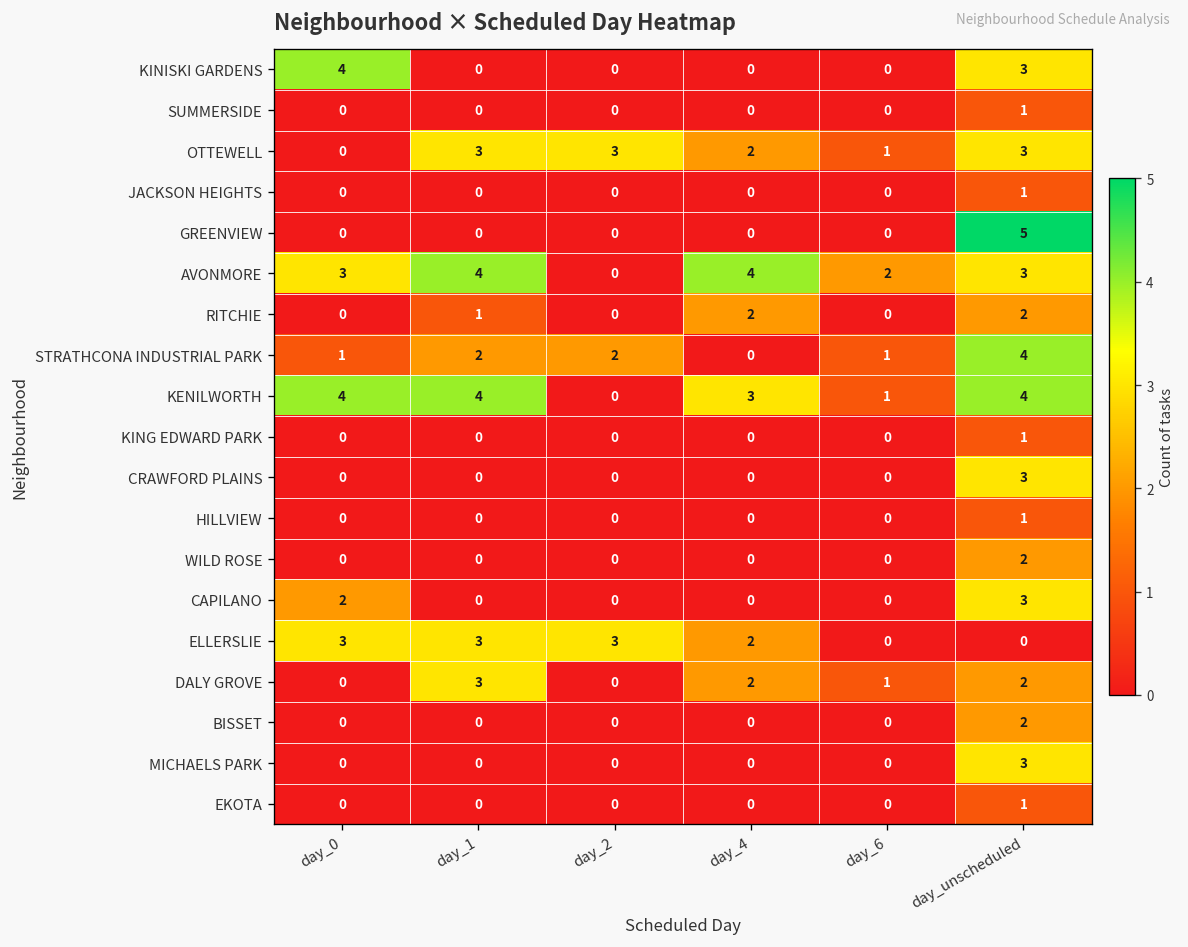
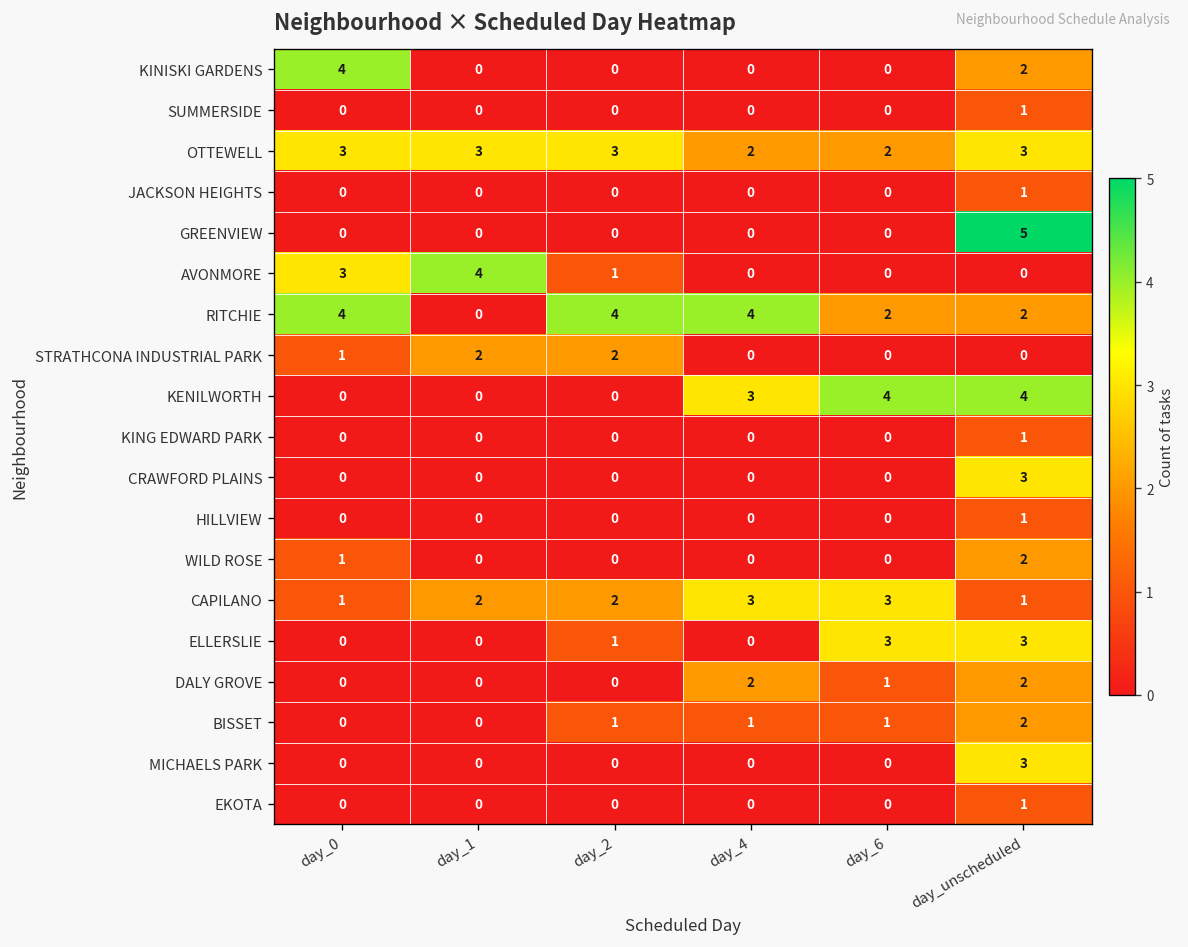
KINISKI GARDENS, day_unscheduled: 3 -> 2
OTTEWELL, day_0: 0 -> 3
OTTEWELL, day_6: 1 -> 2
AVONMORE, day_2: 0 -> 1
AVONMORE, day_4: 4 -> 0
AVONMORE, day_6: 2 -> 0
AVONMORE, day_unscheduled: 3 -> 0
RITCHIE, day_0: 0 -> 4
RITCHIE, day_1: 1 -> 0
RITCHIE, day_2: 0 -> 4
RITCHIE, day_4: 2 -> 4
RITCHIE, day_6: 0 -> 2
STRATHCONA INDUSTRIAL PARK, day_6: 1 -> 0
STRATHCONA INDUSTRIAL PARK, day_unscheduled: 4 -> 0
KENILWORTH, day_0: 4 -> 0
KENILWORTH, day_1: 4 -> 0
KENILWORTH, day_6: 1 -> 4
WILD ROSE, day_0: 0 -> 1
CAPILANO, day_0: 2 -> 1
CAPILANO, day_1: 0 -> 2
CAPILANO, day_2: 0 -> 2
CAPILANO, day_4: 0 -> 3
CAPILANO, day_6: 0 -> 3
CAPILANO, day_unscheduled: 3 -> 1
ELLERSLIE, day_0: 3 -> 0
ELLERSLIE, day_1: 3 -> 0
ELLERSLIE, day_2: 3 -> 1
ELLERSLIE, day_4: 2 -> 0
ELLERSLIE, day_6: 0 -> 3
ELLERSLIE, day_unscheduled: 0 -> 3
DALY GROVE, day_1: 3 -> 0
BISSET, day_2: 0 -> 1
BISSET, day_4: 0 -> 1
BISSET, day_6: 0 -> 1
